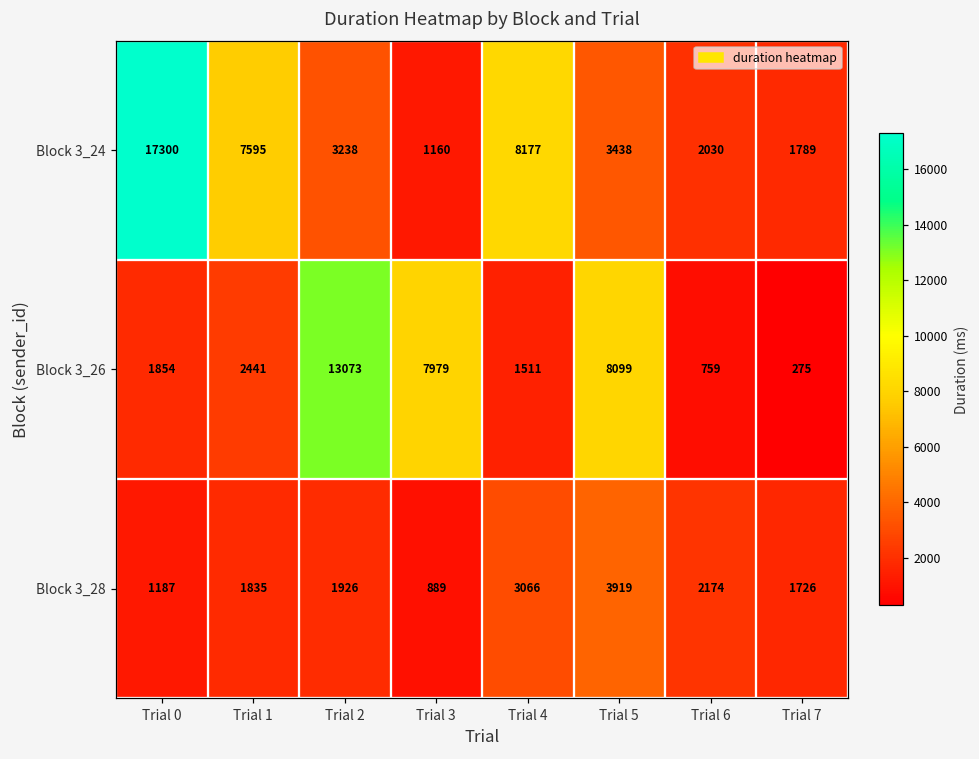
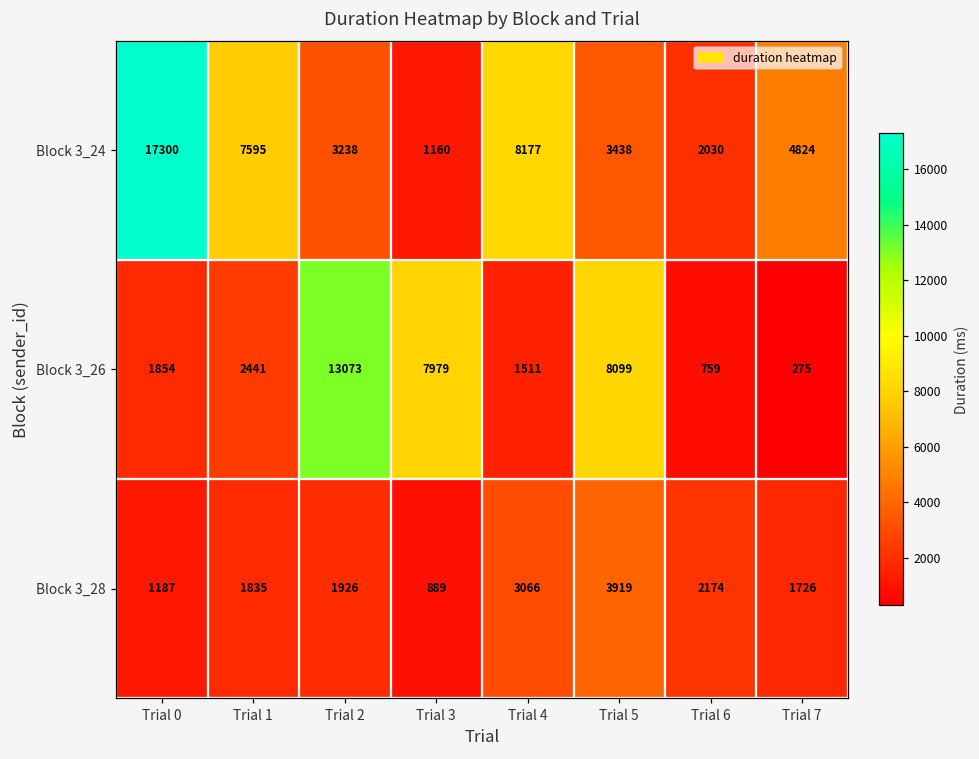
Block 3_24, Trial 7: 1789 -> 4824
